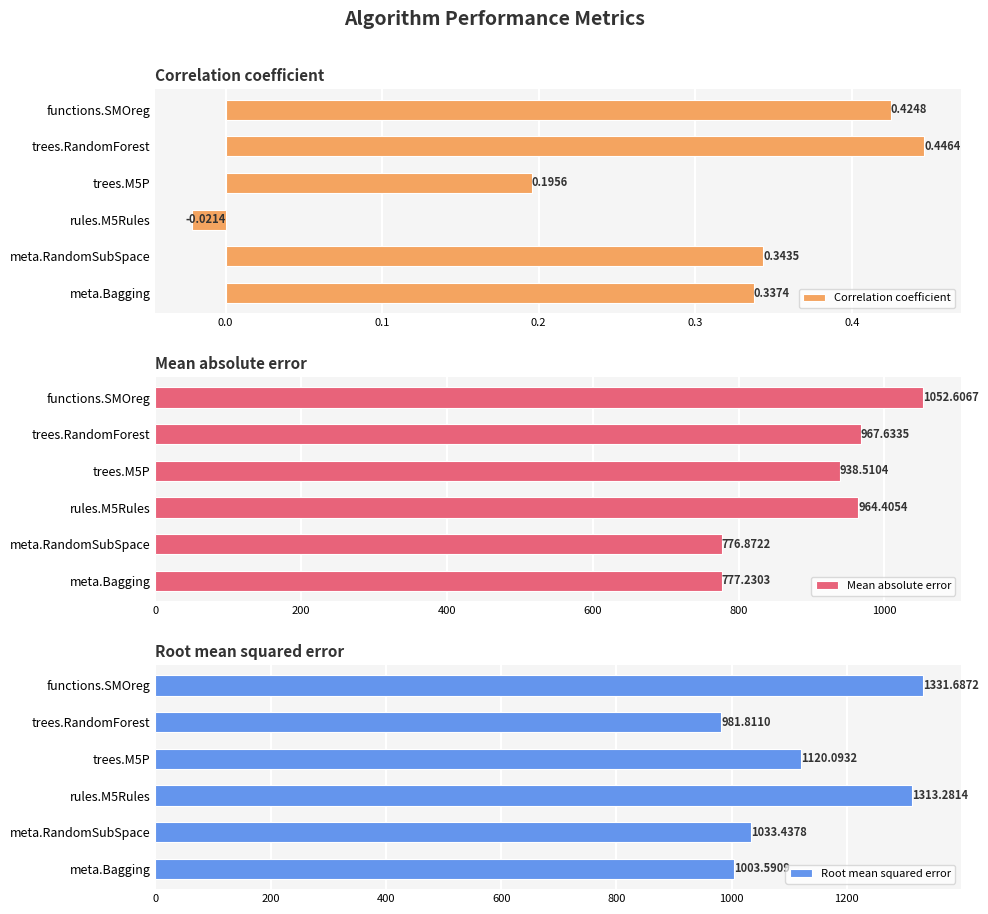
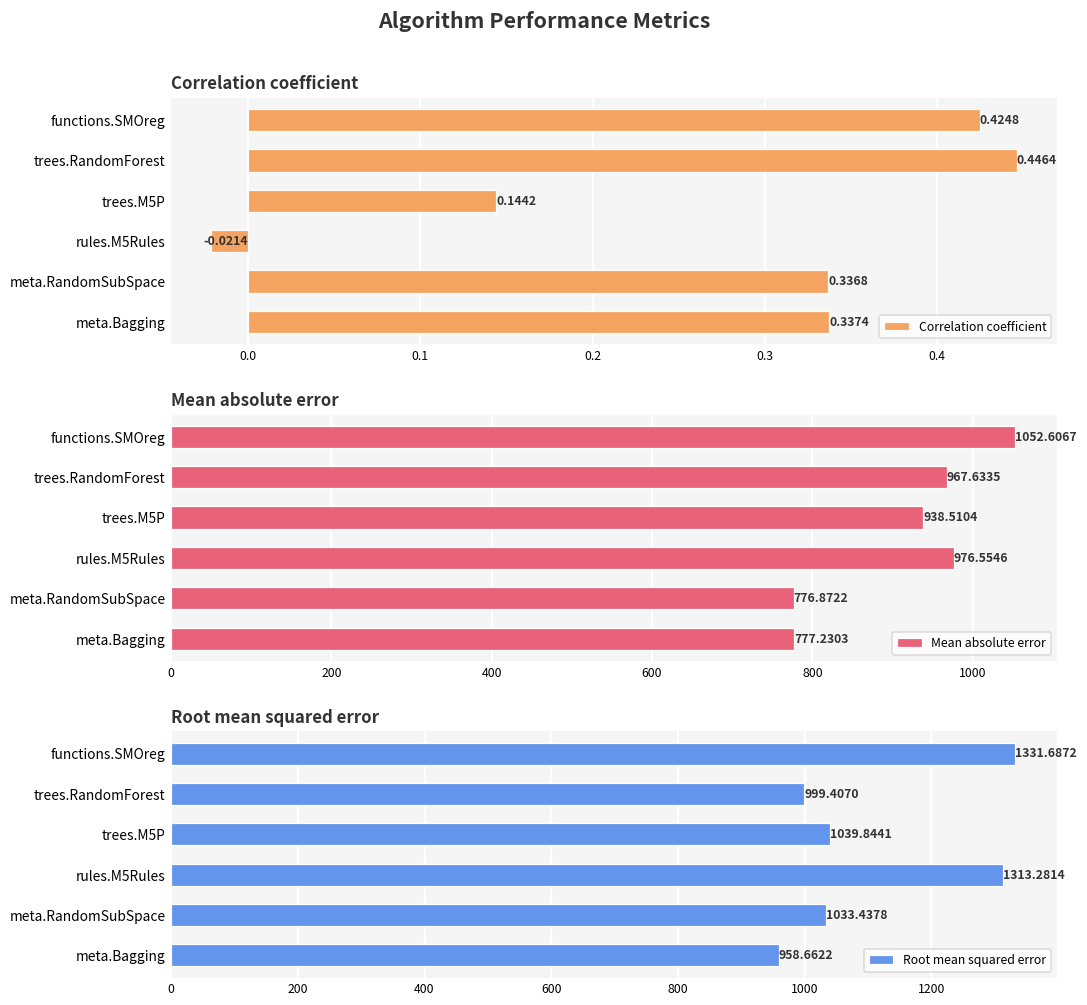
Correlation coefficient, trees.M5P: 0.1956 -> 0.1442
Correlation coefficient, meta.RandomSubSpace: 0.3435 -> 0.3368
Mean absolute error, rules.M5Rules: 964.4054 -> 976.5546
Root mean squared error, trees.RandomForest: 981.8110 -> 999.4070
Root mean squared error, trees.M5P: 1120.0932 -> 1039.8441
Root mean squared error, meta.Bagging: 1003.5909 -> 958.6622
